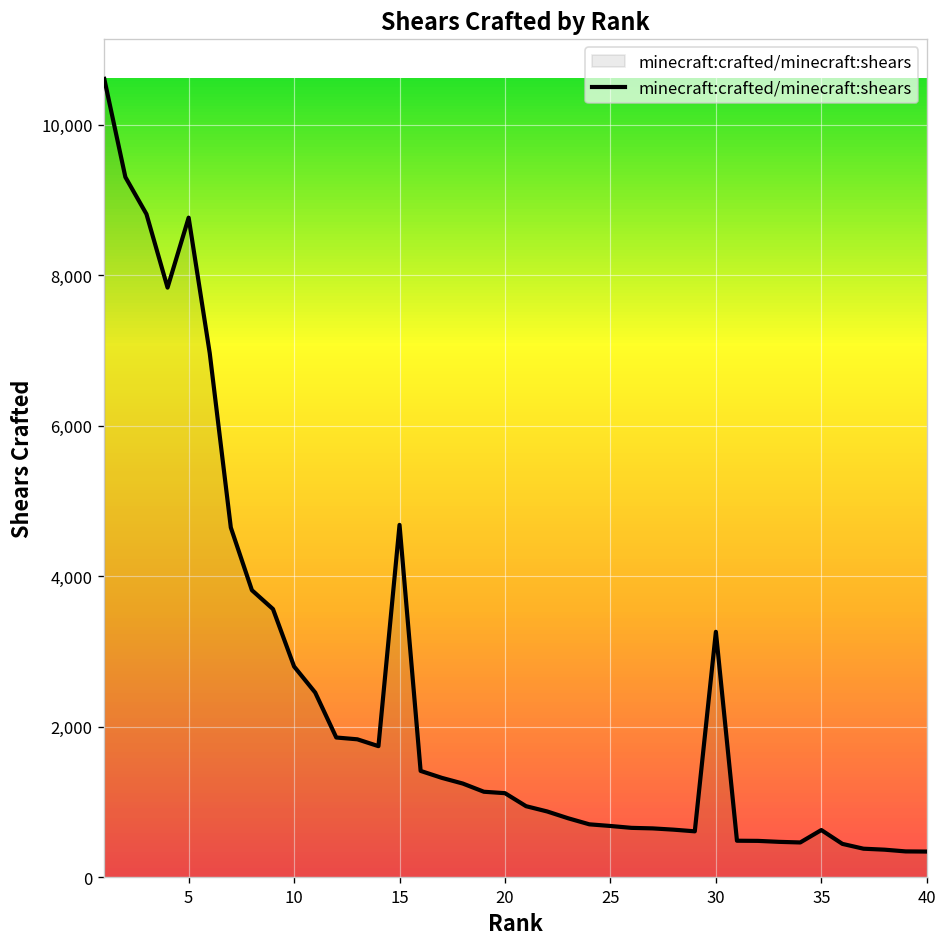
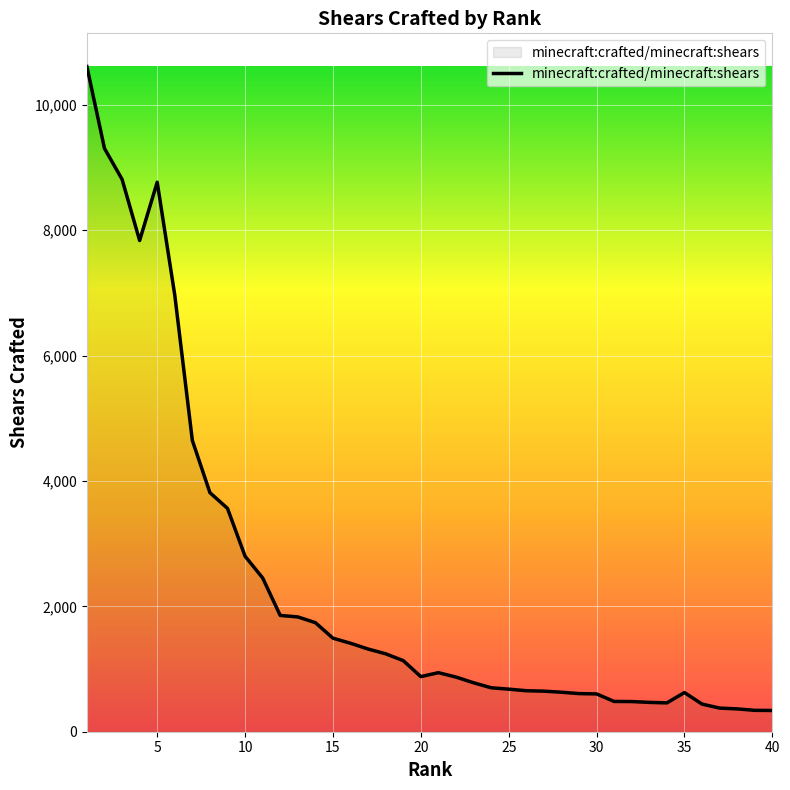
15: 4,700 -> 1,500
20: 1,100 -> 900
30: 3,300 -> 600
